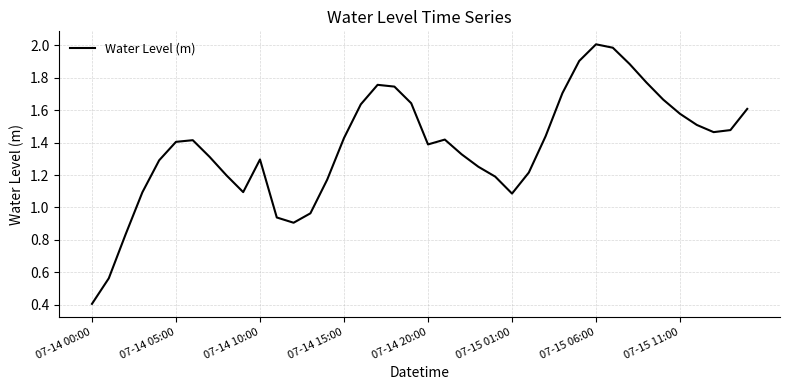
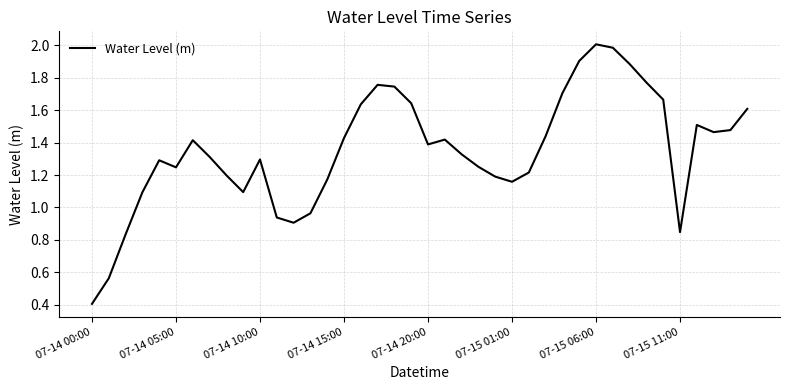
07-14 05:00: 1.40 -> 1.25
07-15 01:00: 1.09 -> 1.16
07-15 11:00: 1.58 -> 0.85
